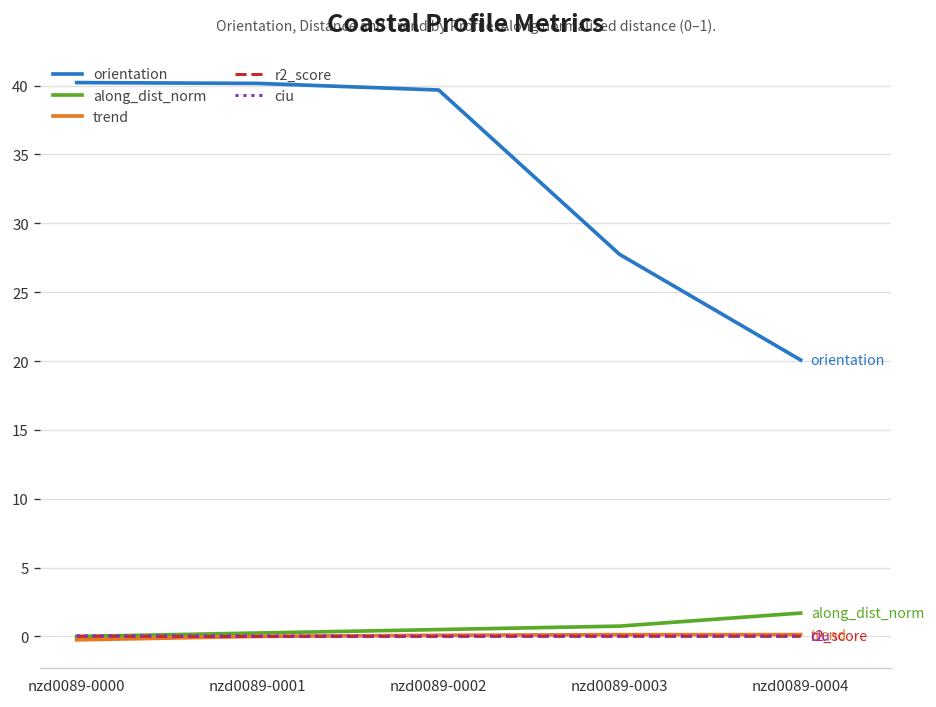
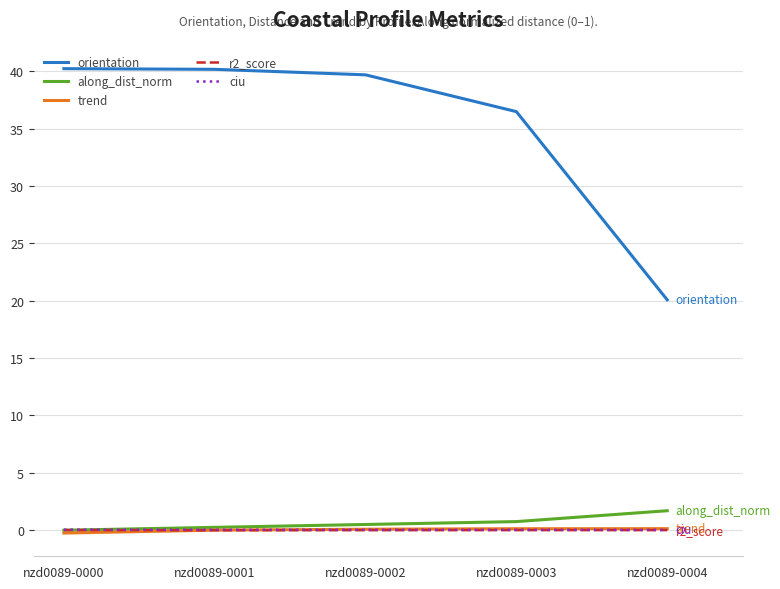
orientation, nzd0089-0003: 27.7 -> 36.5
